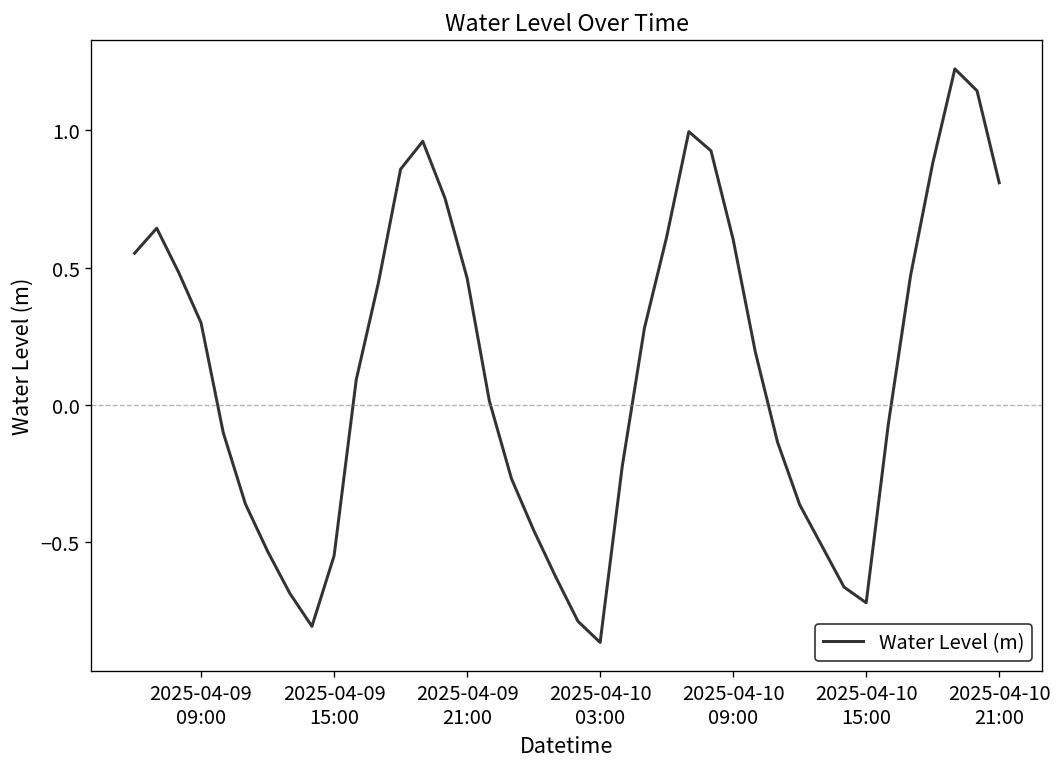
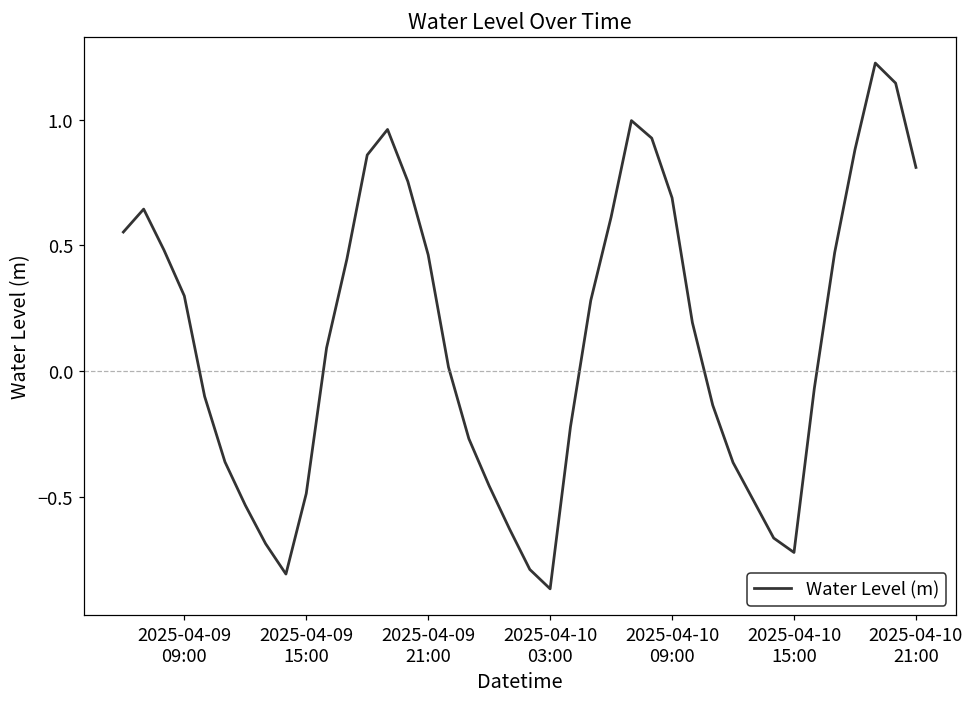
2025-04-09 15:00: -0.55 -> -0.49
2025-04-10 09:00: 0.60 -> 0.69
